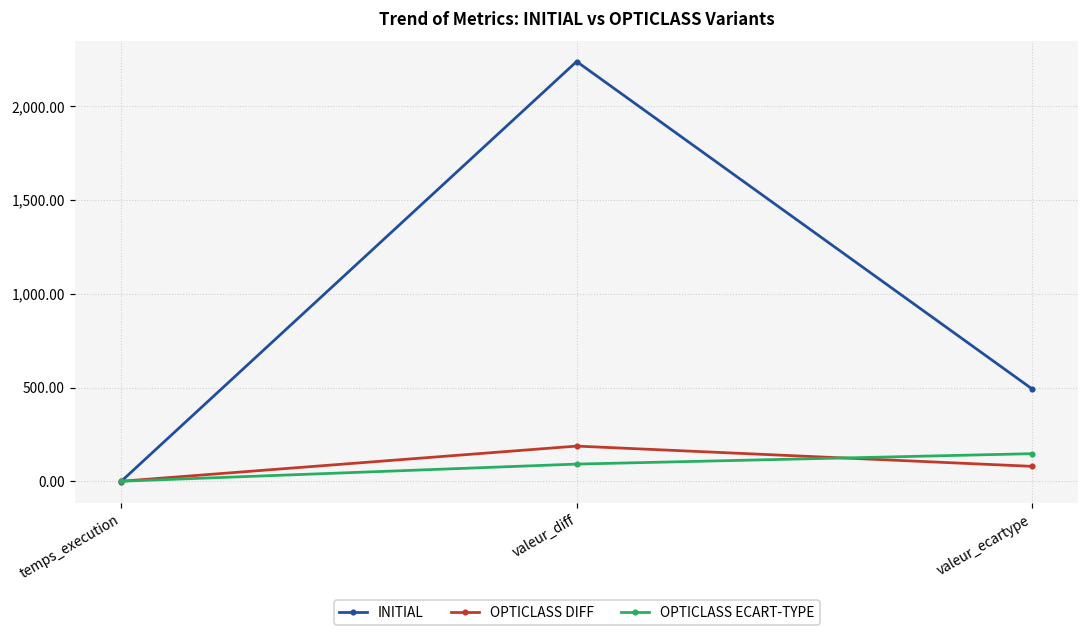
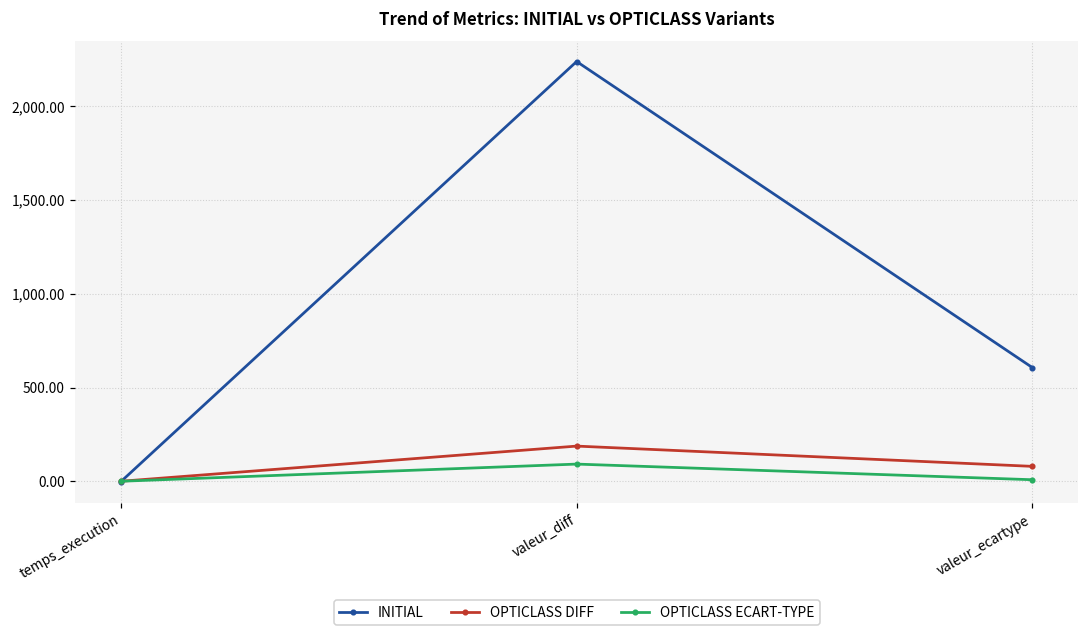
INITIAL, valeur_ecartype: 490 -> 610
OPTICLASS ECART-TYPE, valeur_ecartype: 150 -> 10
